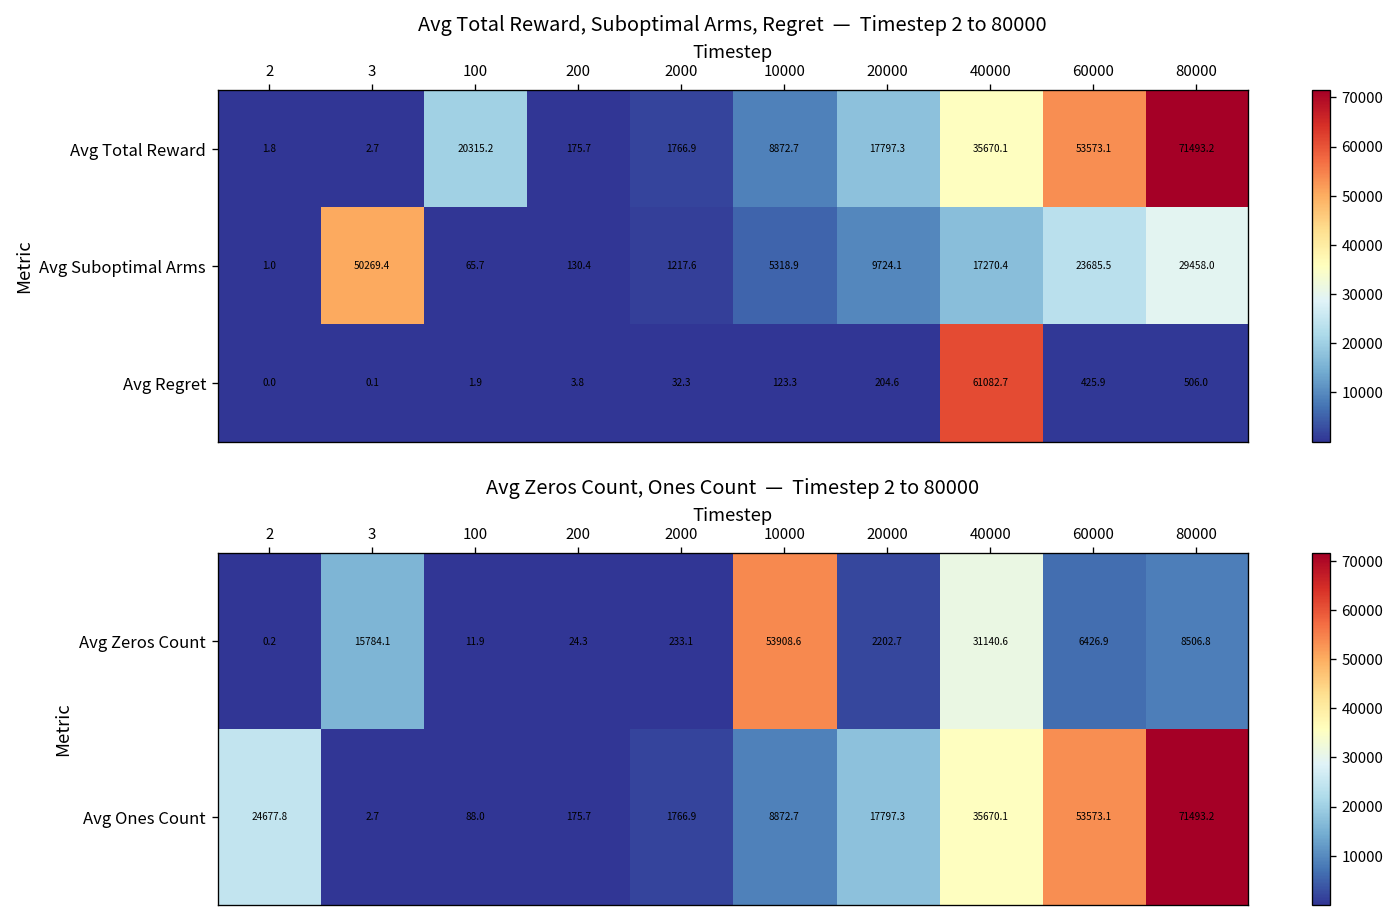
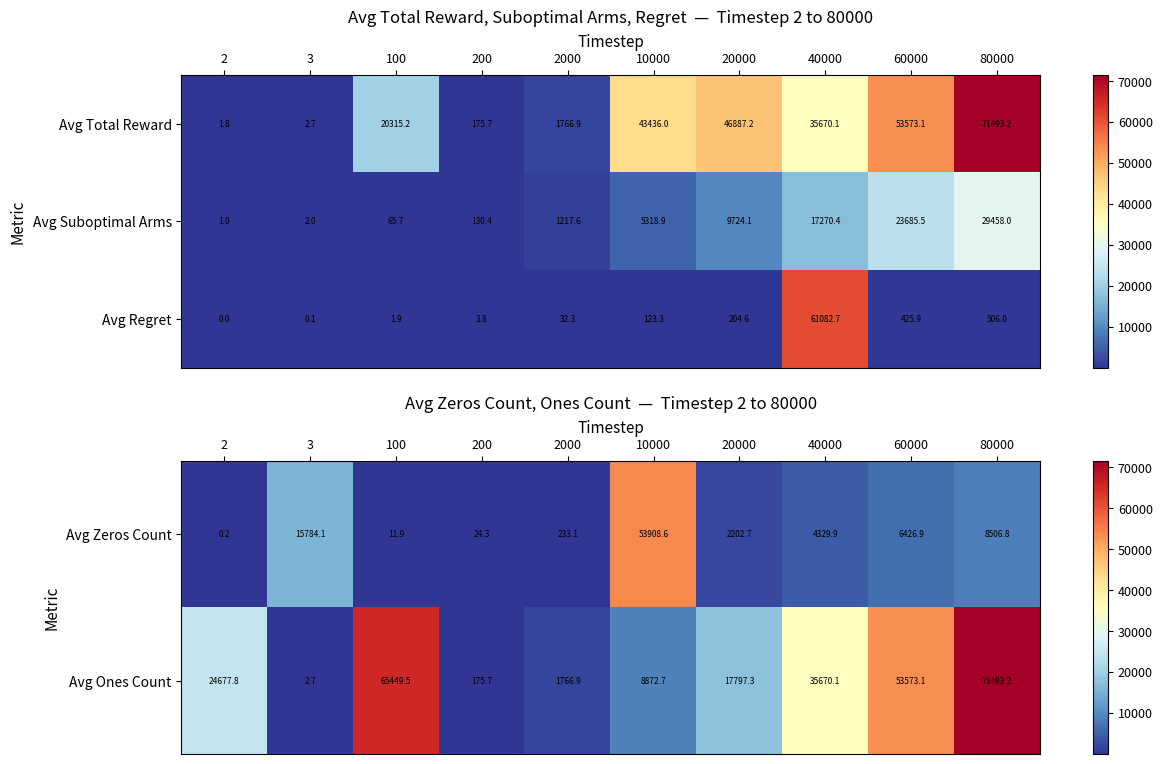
Avg Total Reward, Suboptimal Arms, Regret — Timestep 2 to 80000, Avg Total Reward, 10000: 8872.7 -> 43436.0
Avg Total Reward, Suboptimal Arms, Regret — Timestep 2 to 80000, Avg Total Reward, 20000: 17797.3 -> 46887.2
Avg Total Reward, Suboptimal Arms, Regret — Timestep 2 to 80000, Avg Suboptimal Arms, 3: 50269.4 -> 2.0
Avg Zeros Count, Ones Count — Timestep 2 to 80000, Avg Zeros Count, 40000: 31140.6 -> 4329.9
Avg Zeros Count, Ones Count — Timestep 2 to 80000, Avg Ones Count, 100: 88.0 -> 65449.5
